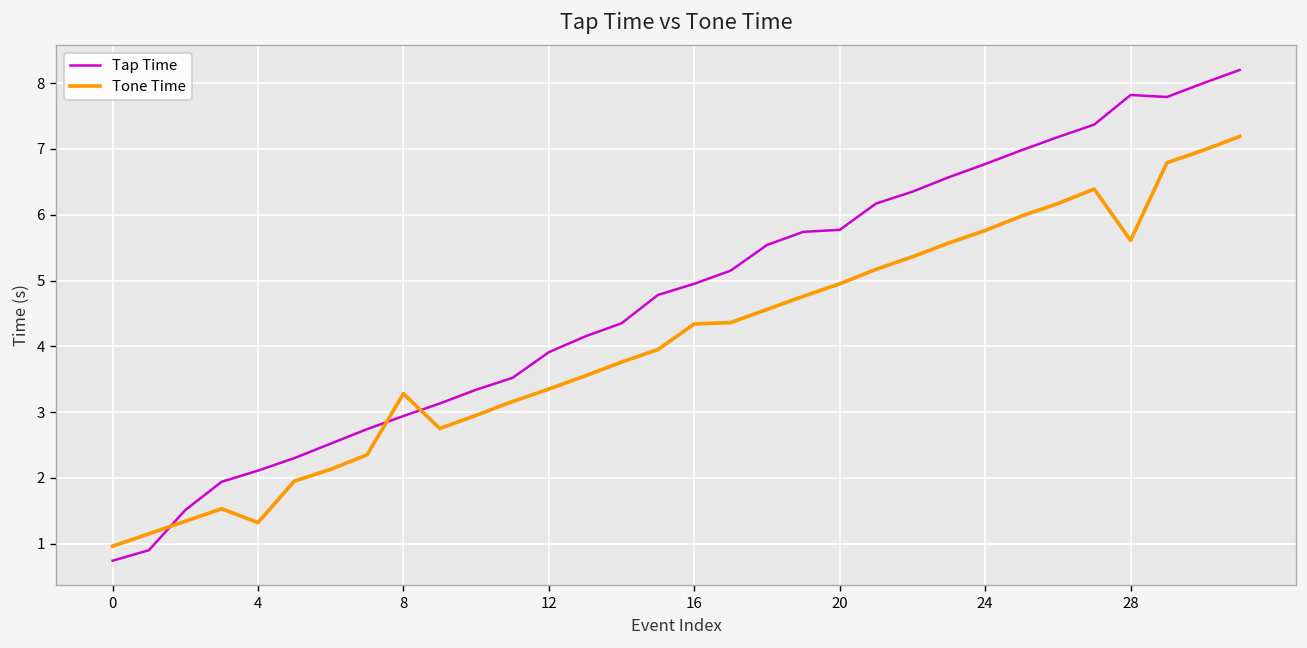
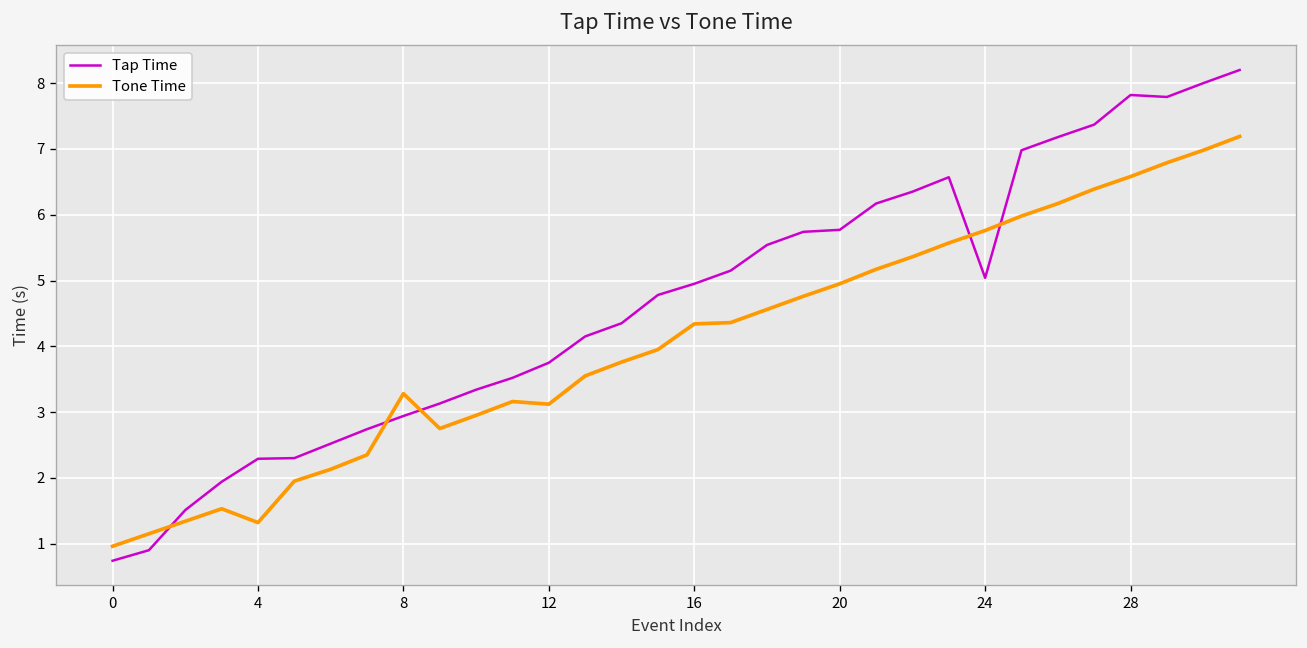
Tap Time, 4: 2.1 -> 2.3
Tap Time, 12: 3.9 -> 3.8
Tone Time, 12: 3.4 -> 3.1
Tap Time, 24: 6.8 -> 5.0
Tone Time, 28: 5.6 -> 6.6
